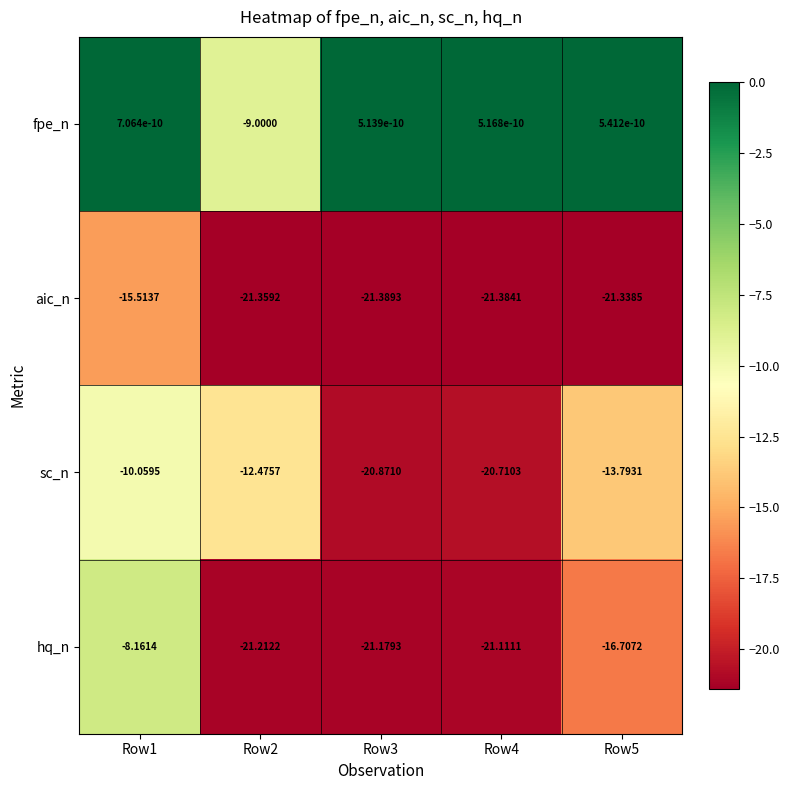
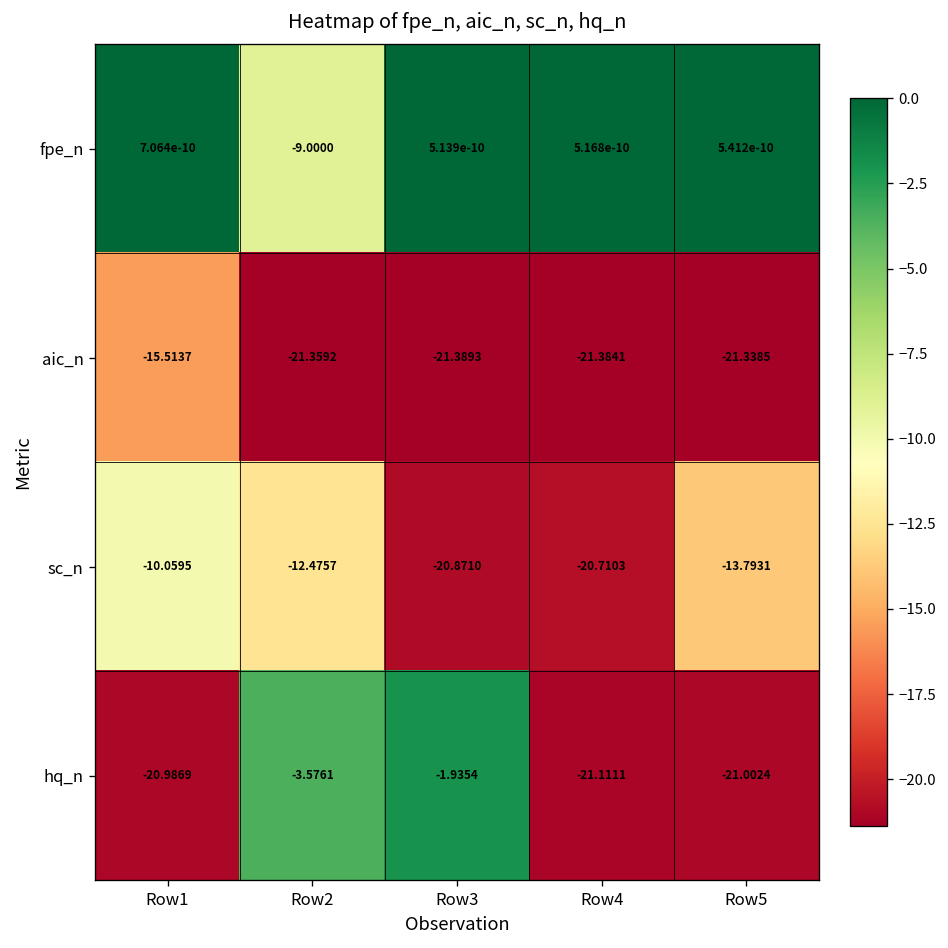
hq_n, Row1: -8.1614 -> -20.9869
hq_n, Row2: -21.2122 -> -3.5761
hq_n, Row3: -21.1793 -> -1.9354
hq_n, Row5: -16.7072 -> -21.0024
